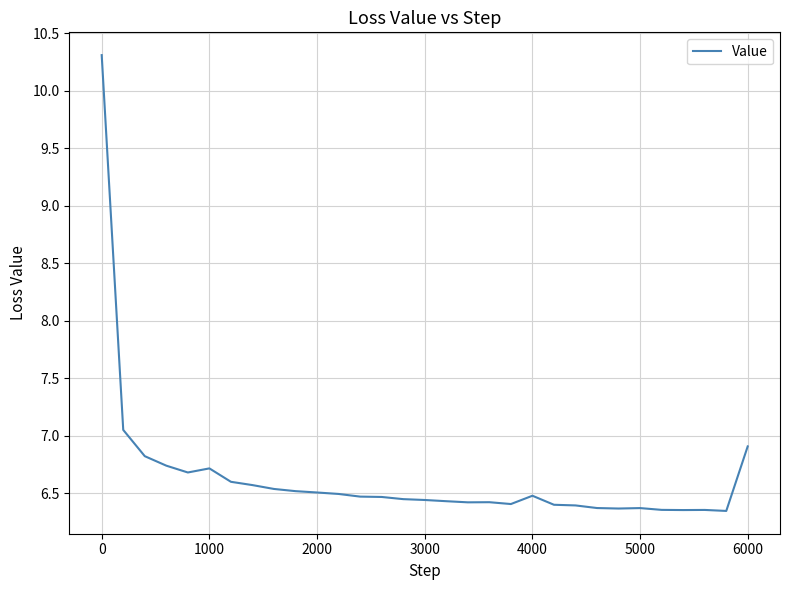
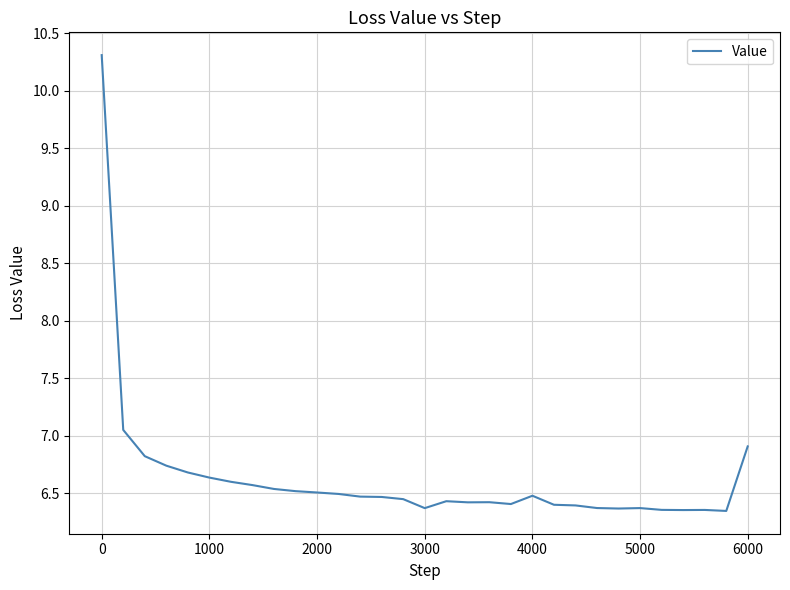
1000: 6.72 -> 6.64
3000: 6.44 -> 6.37
